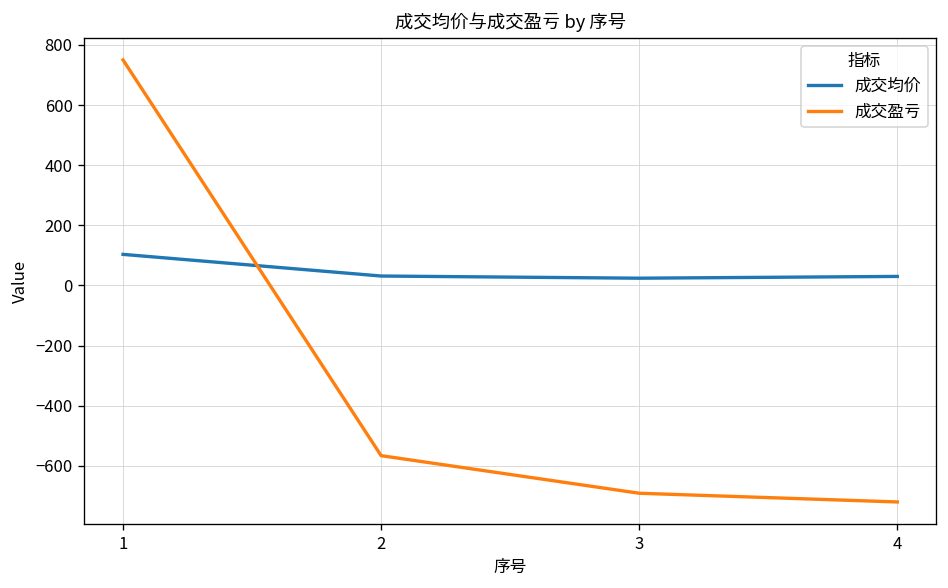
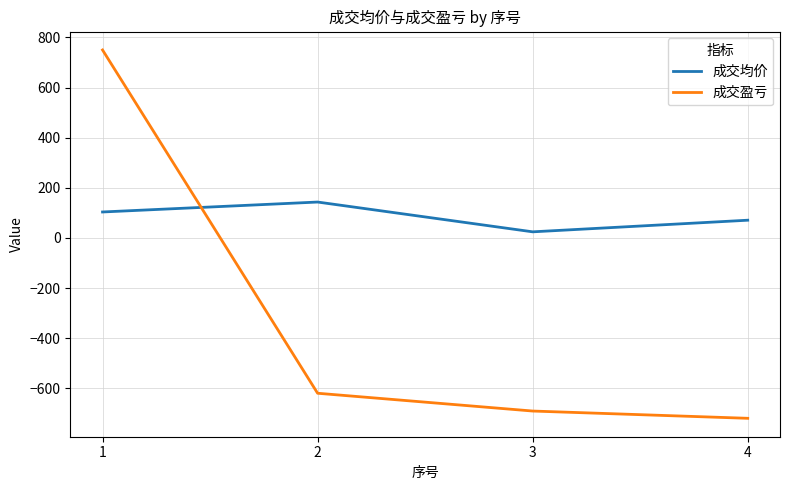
成交均价, 2: 30 -> 140
成交盈亏, 2: -570 -> -620
成交均价, 4: 30 -> 70
